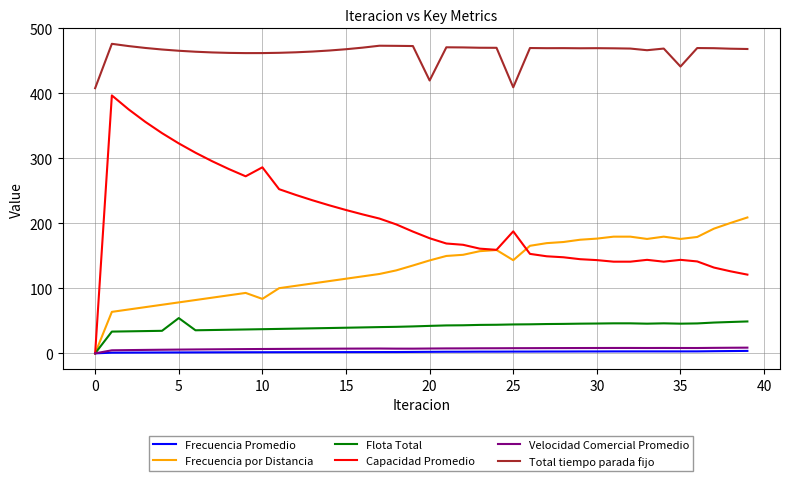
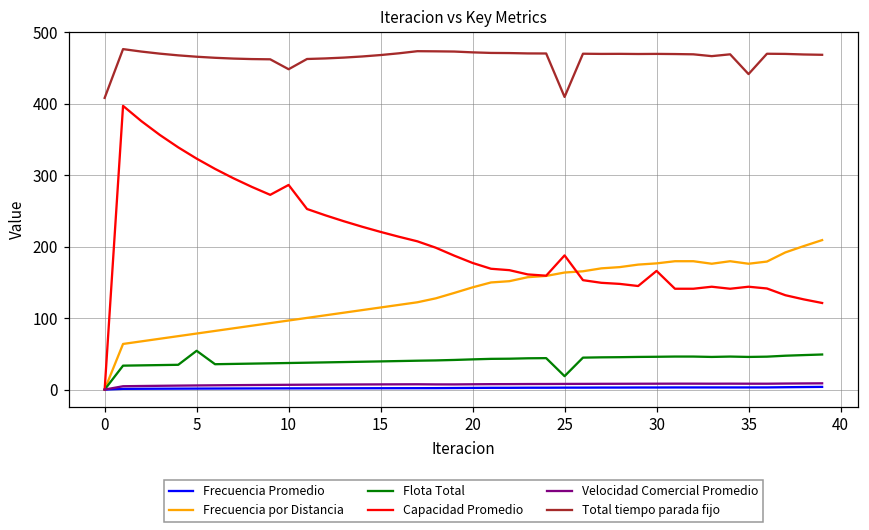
Frecuencia por Distancia, 10: 80 -> 100
Total tiempo parada fijo, 10: 460 -> 450
Total tiempo parada fijo, 20: 420 -> 470
Frecuencia por Distancia, 25: 140 -> 160
Flota Total, 25: 40 -> 20
Capacidad Promedio, 30: 140 -> 170
